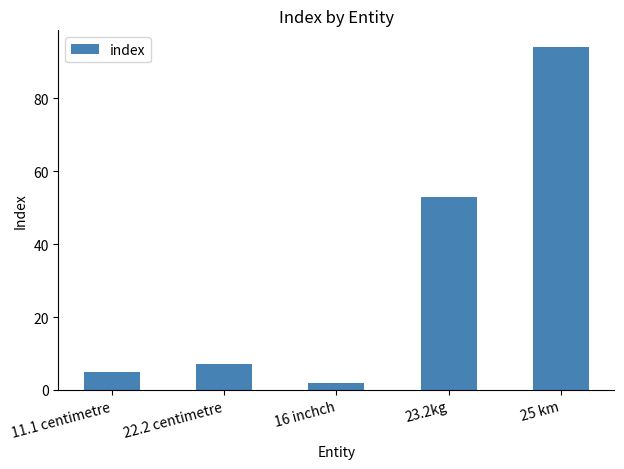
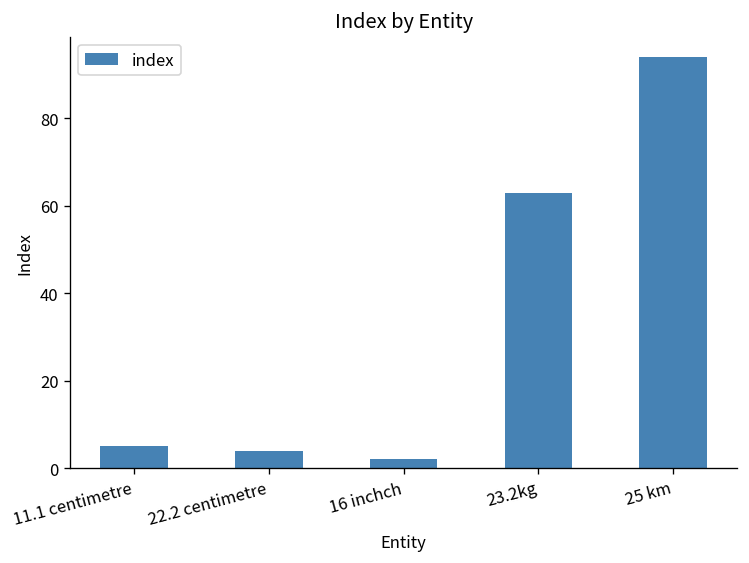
22.2 centimetre: 7 -> 4
23.2kg: 53 -> 63
